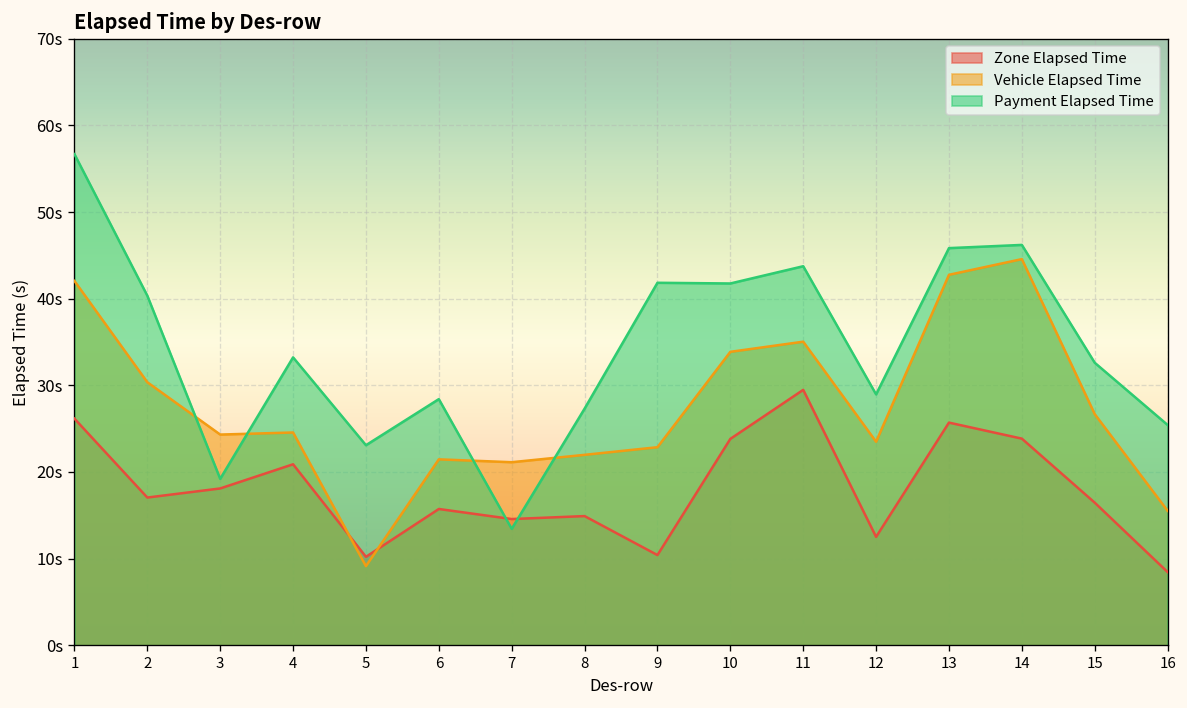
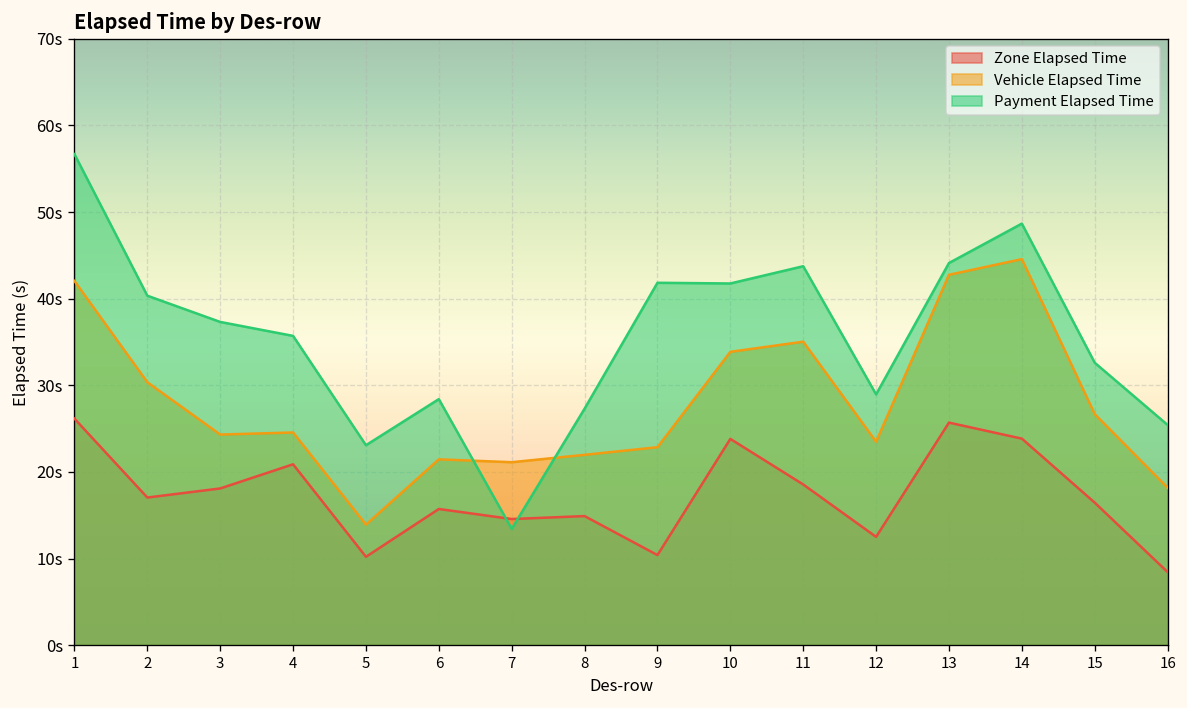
Payment Elapsed Time, 3: 19s -> 37s
Payment Elapsed Time, 4: 33s -> 36s
Vehicle Elapsed Time, 5: 9s -> 14s
Zone Elapsed Time, 11: 29s -> 19s
Payment Elapsed Time, 13: 46s -> 44s
Payment Elapsed Time, 14: 46s -> 49s
Vehicle Elapsed Time, 16: 16s -> 18s
